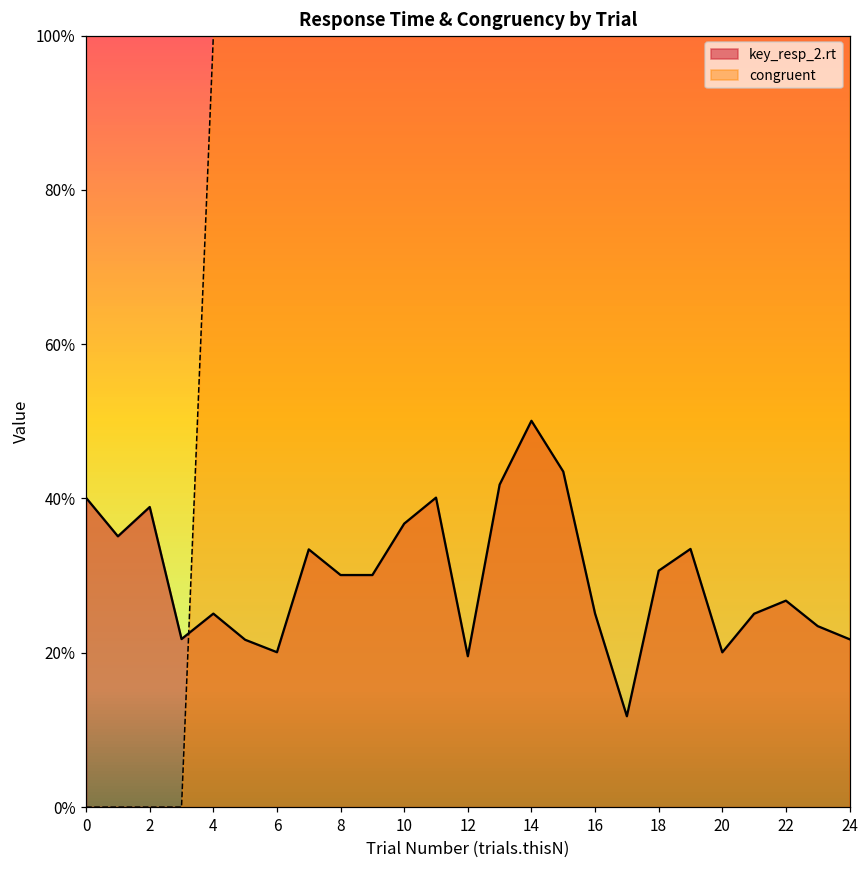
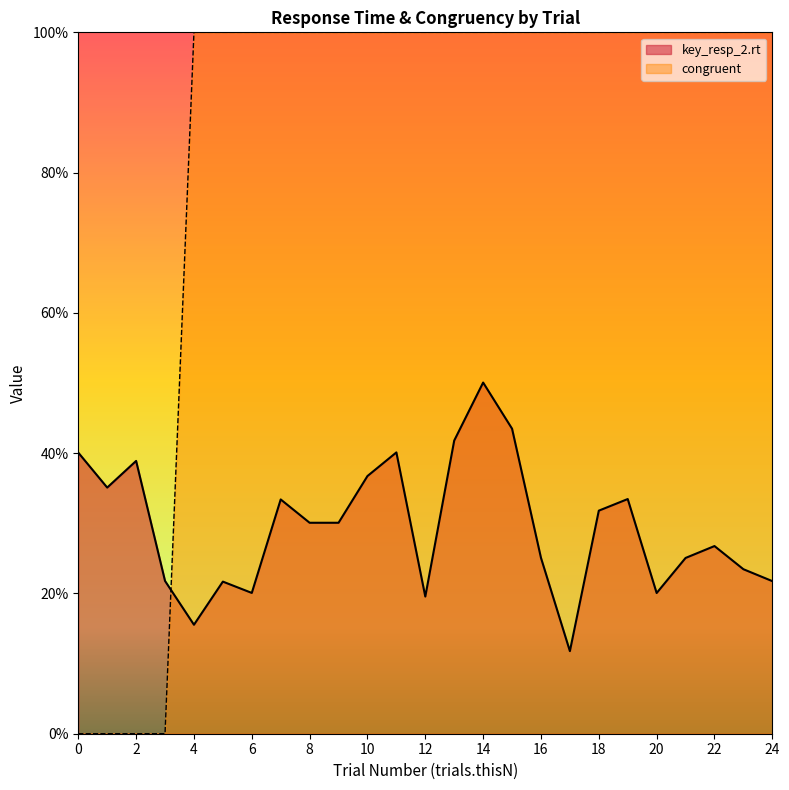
key_resp_2.rt, 4: 25% -> 16%
key_resp_2.rt, 18: 31% -> 32%
